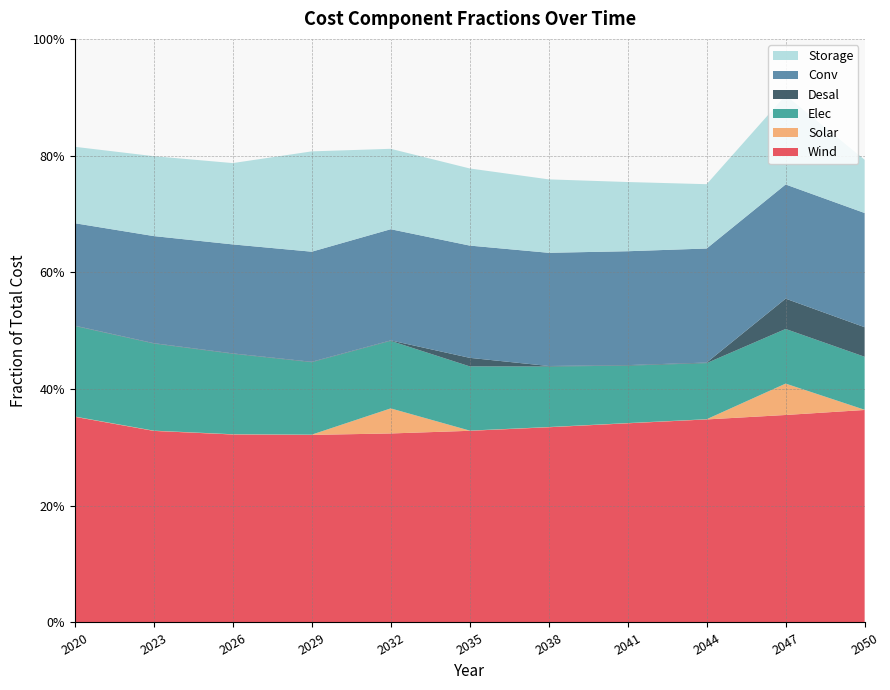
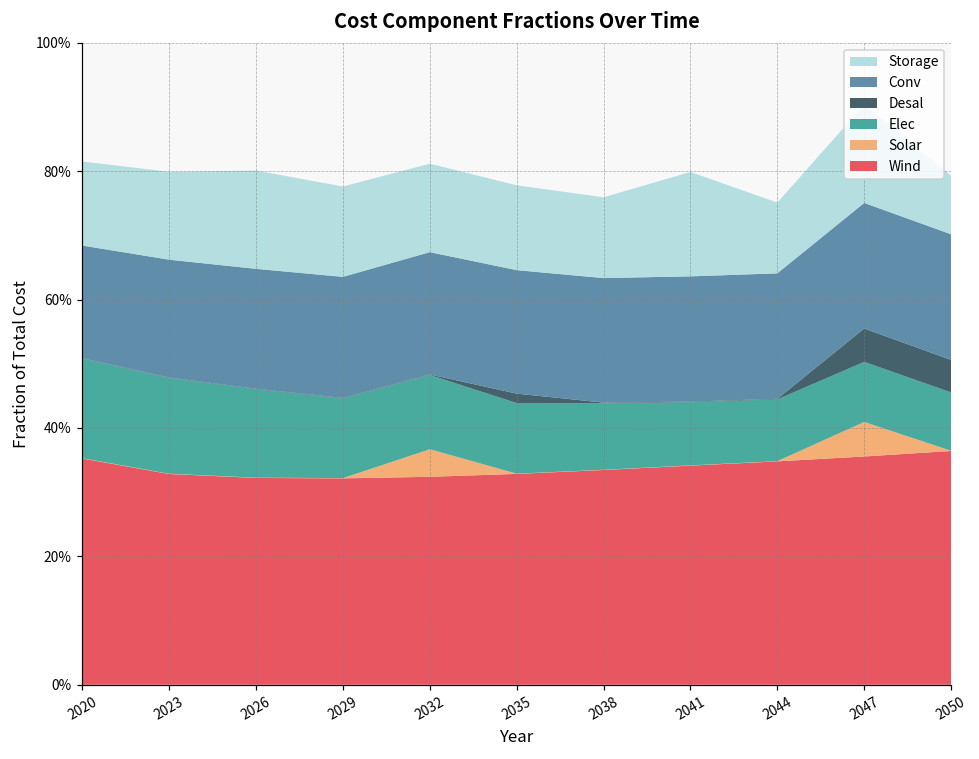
Storage, 2026: 14% -> 15%
Storage, 2029: 17% -> 14%
Storage, 2041: 12% -> 16%
